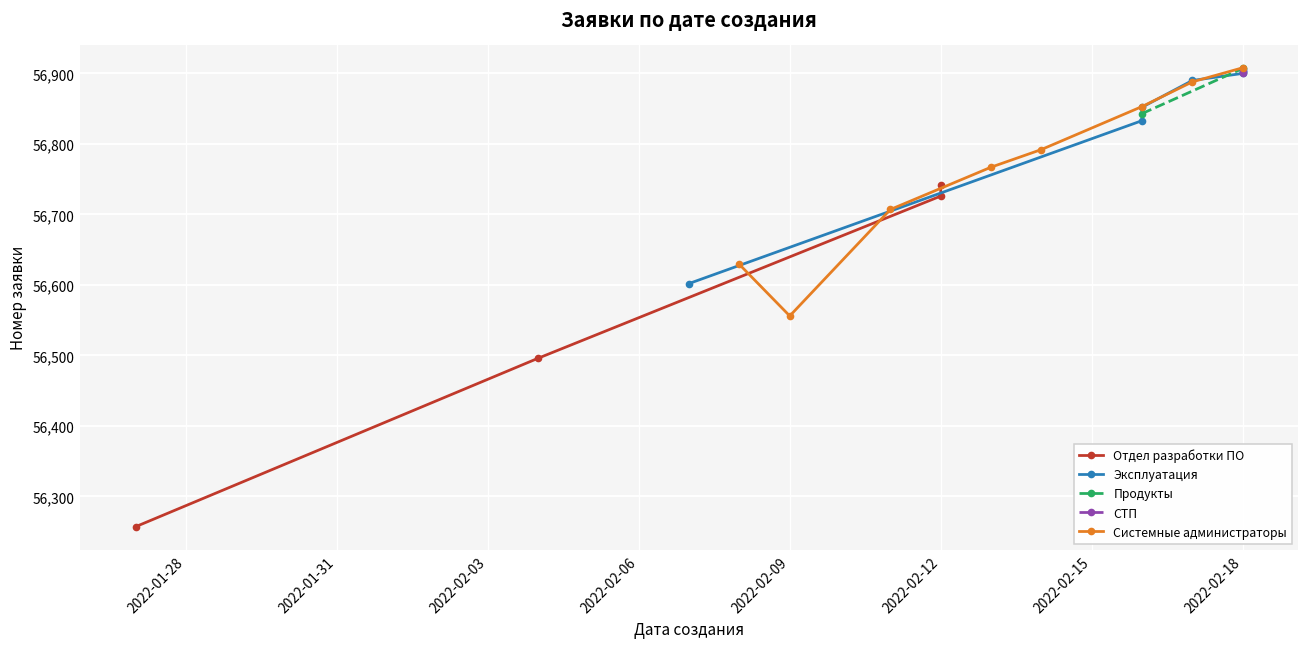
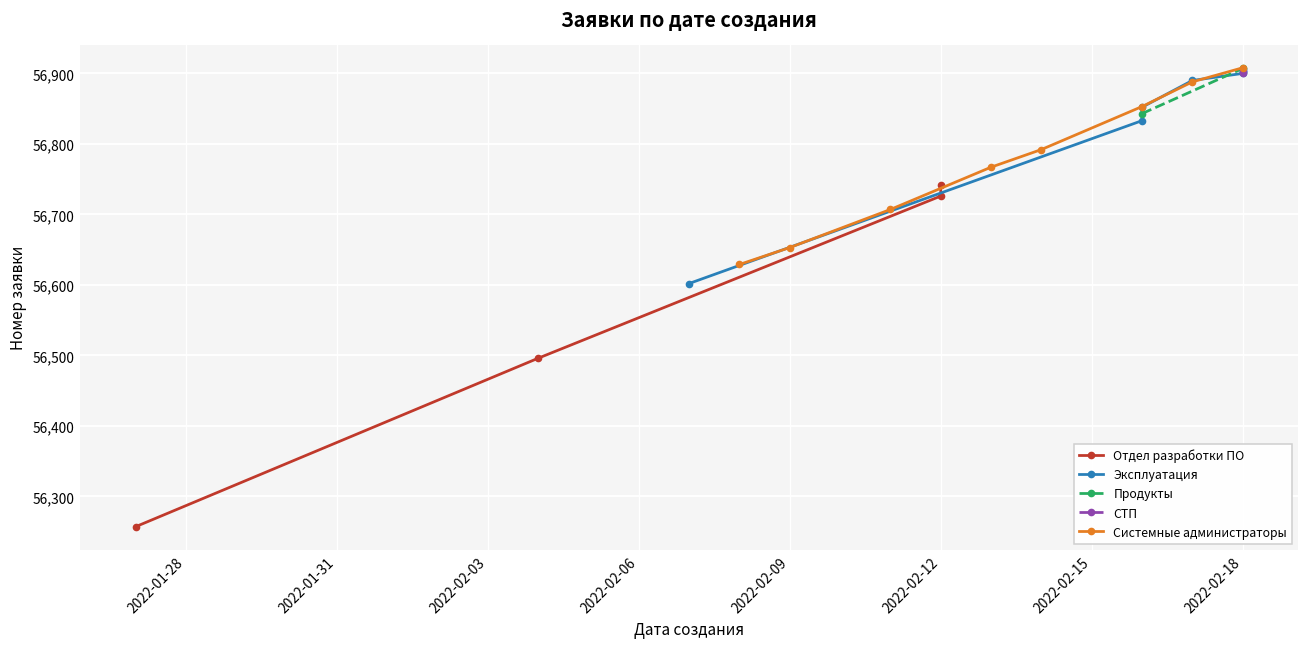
Системные администраторы, 2022-02-09: 56,560 -> 56,650
